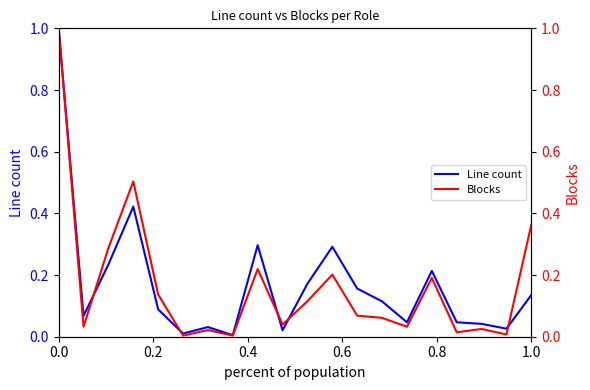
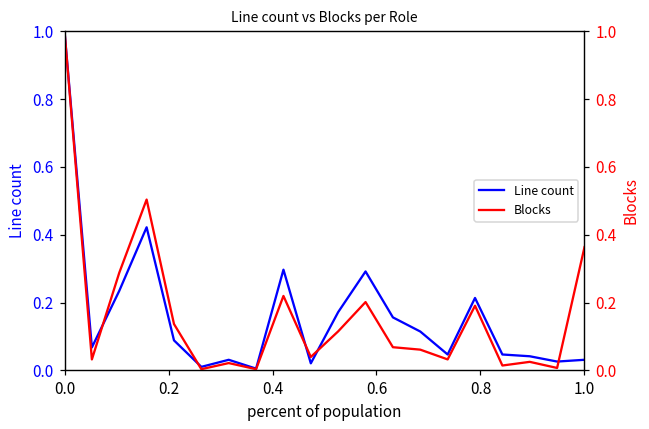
Line count, 1.0: 0.14 -> 0.03
